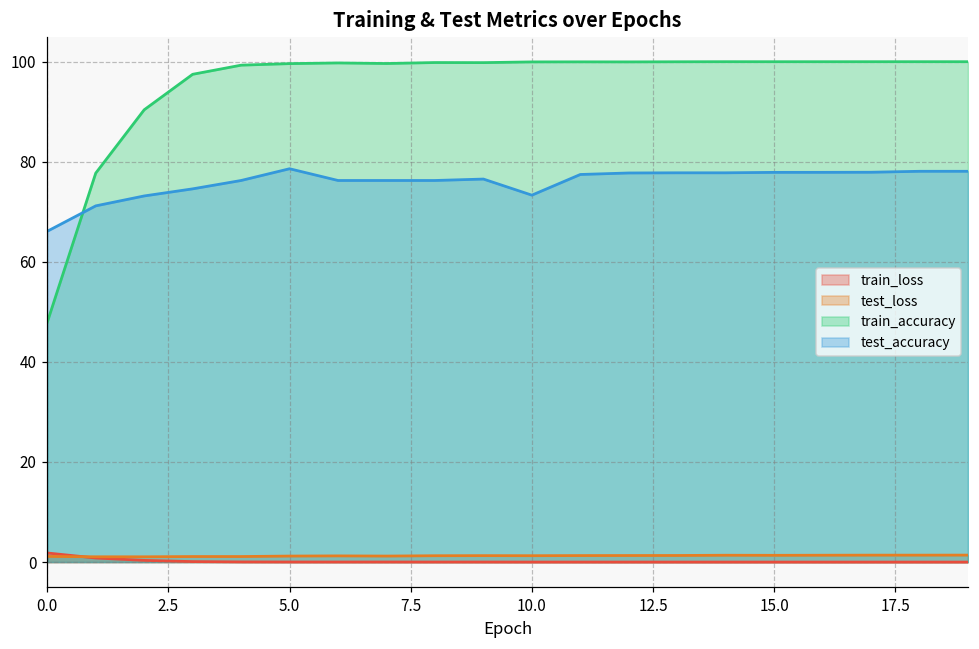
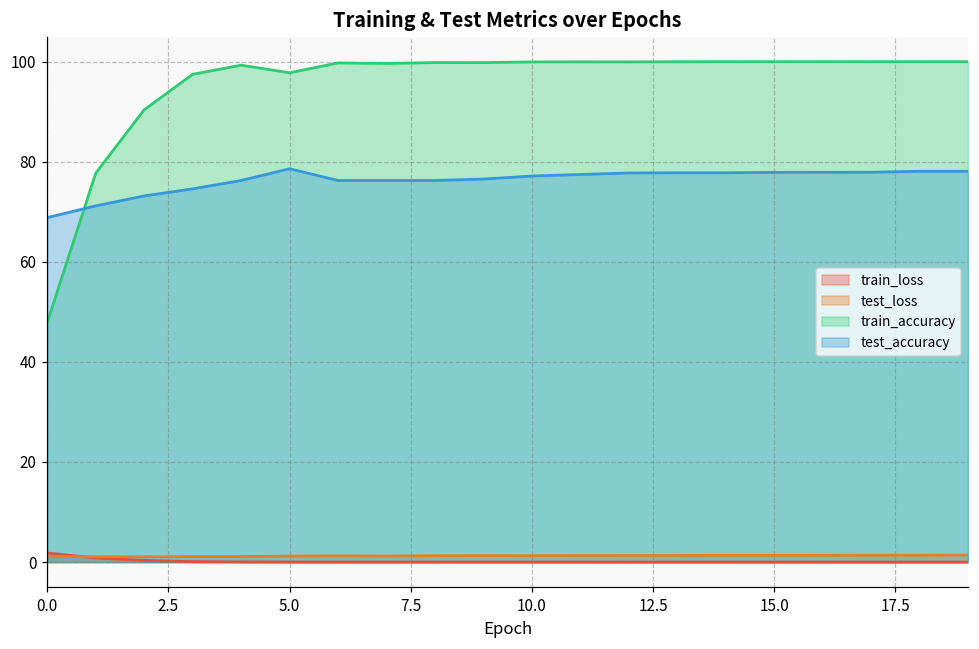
test_accuracy, 0.0: 66 -> 69
train_accuracy, 5.0: 100 -> 98
test_accuracy, 10.0: 73 -> 77
